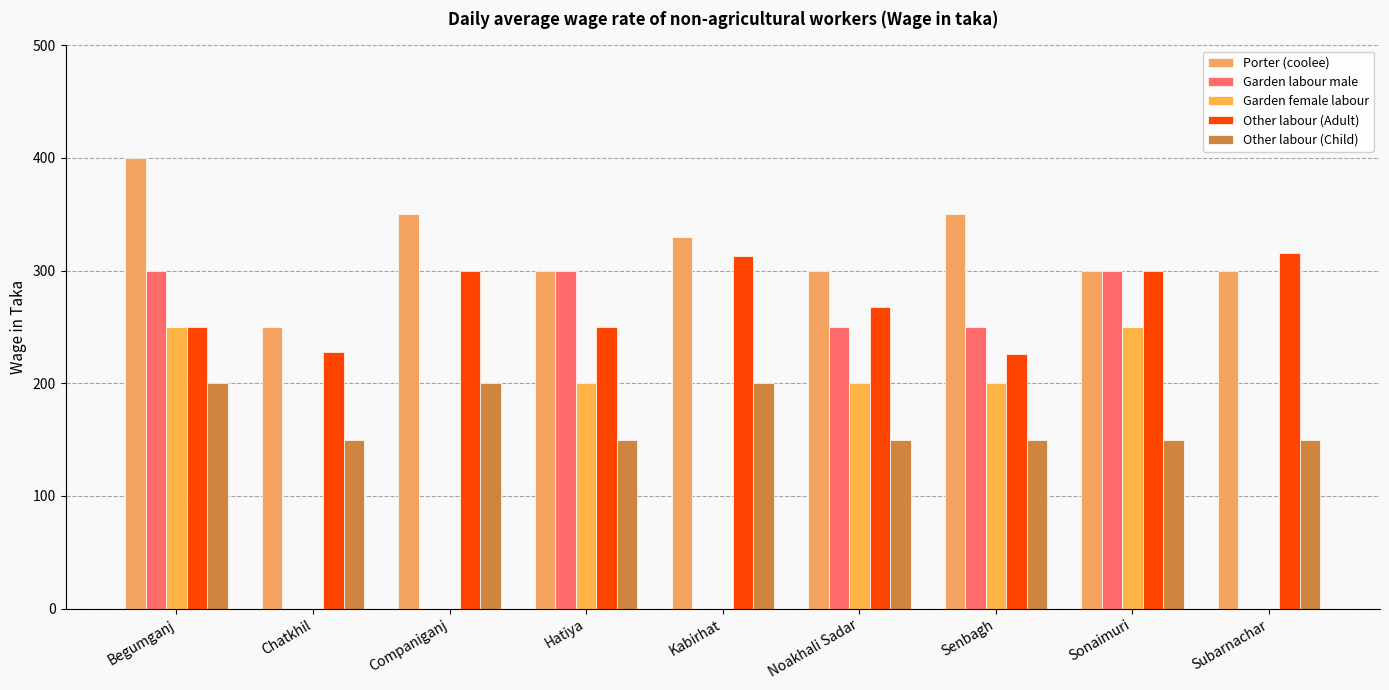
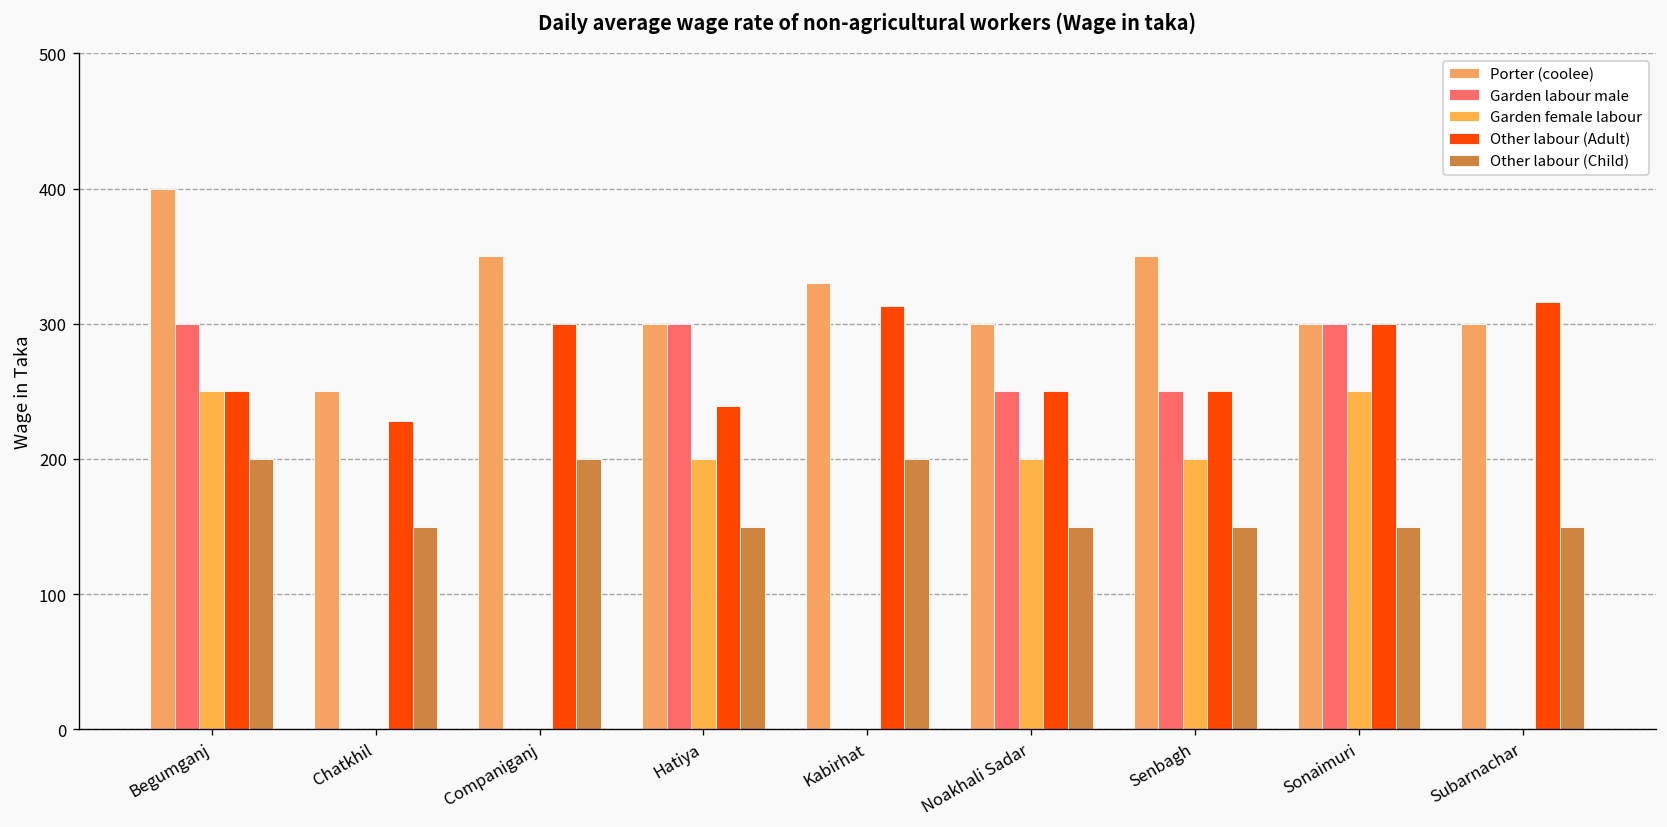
Other labour (Adult), Hatiya: 250 -> 239
Other labour (Adult), Noakhali Sadar: 268 -> 250
Other labour (Adult), Senbagh: 226 -> 250
